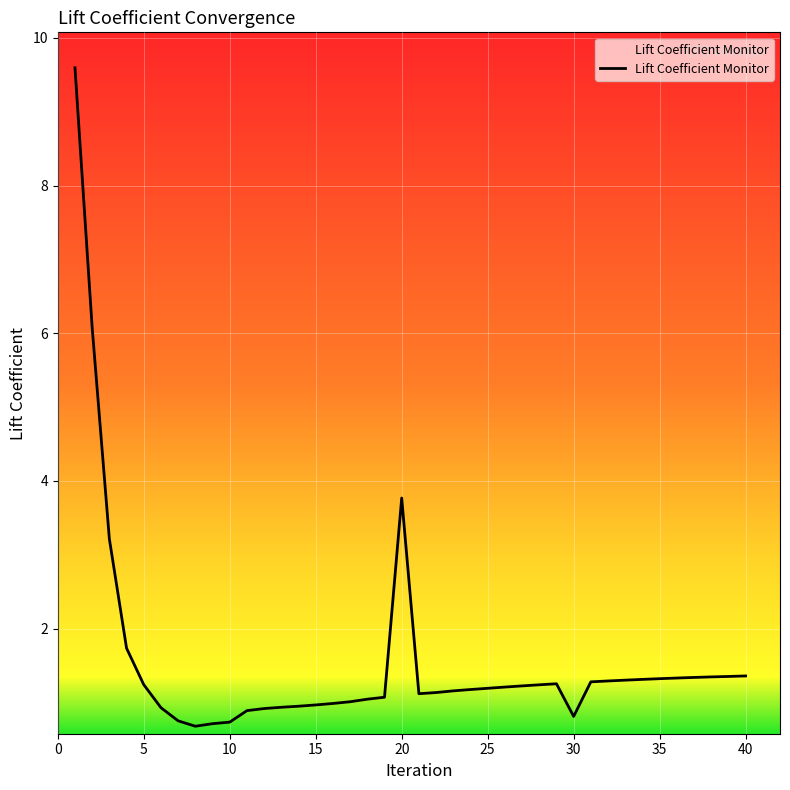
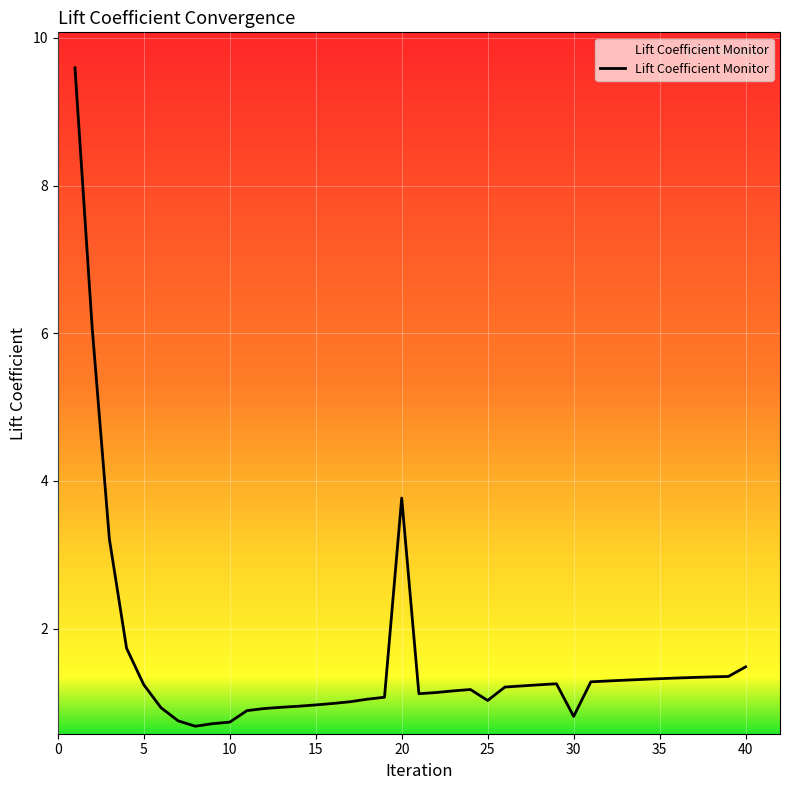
25: 1.2 -> 1.0
40: 1.4 -> 1.5
